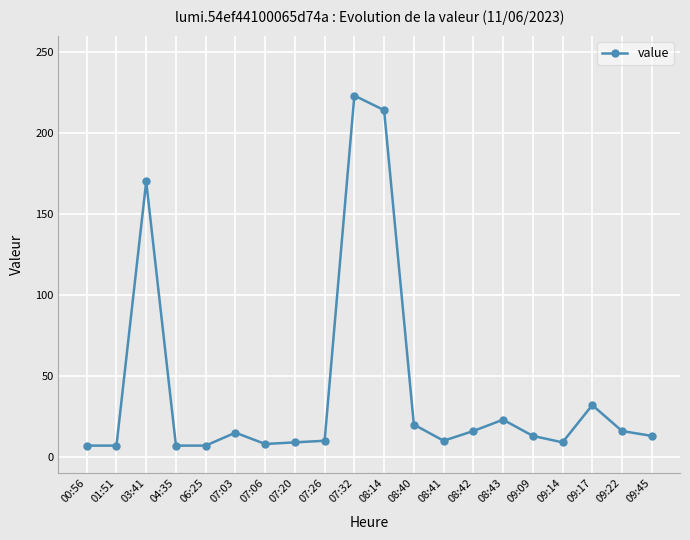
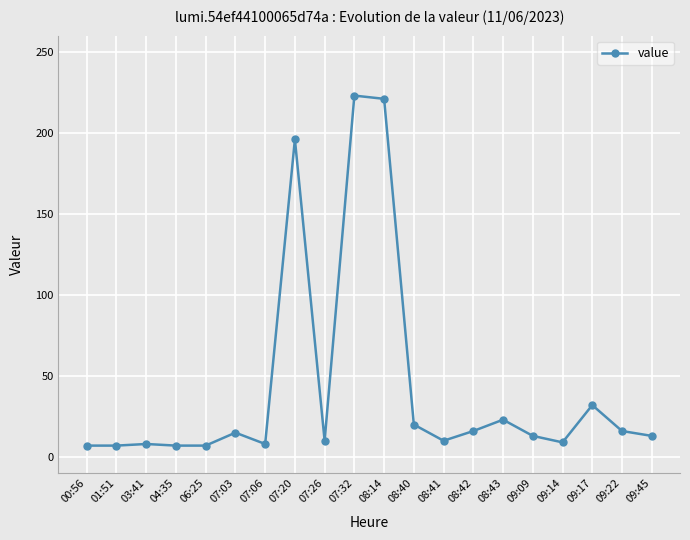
03:41: 170 -> 8
07:20: 9 -> 196
08:14: 214 -> 221
